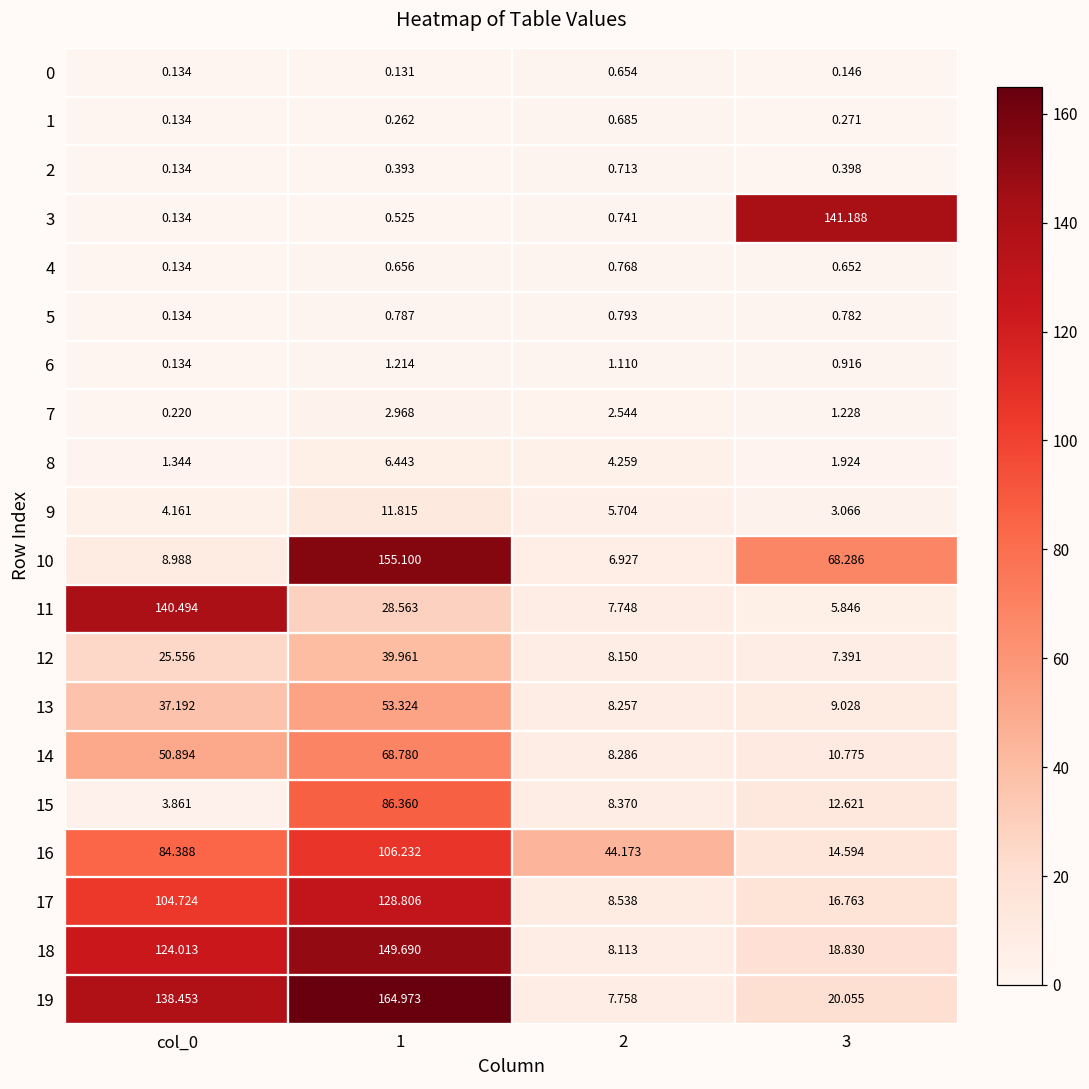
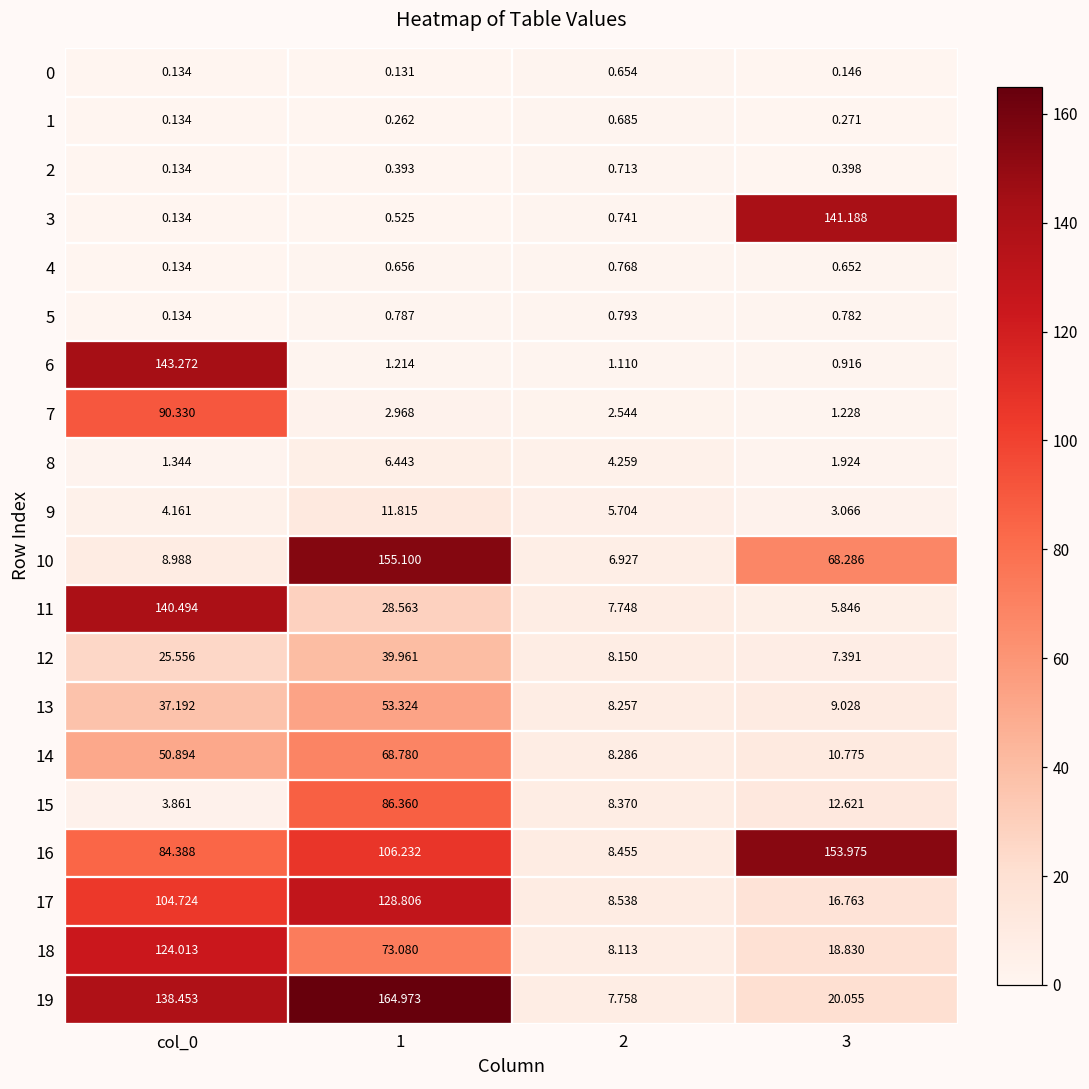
6, col_0: 0.134 -> 143.272
7, col_0: 0.220 -> 90.330
16, 2: 44.173 -> 8.455
16, 3: 14.594 -> 153.975
18, 1: 149.690 -> 73.080
